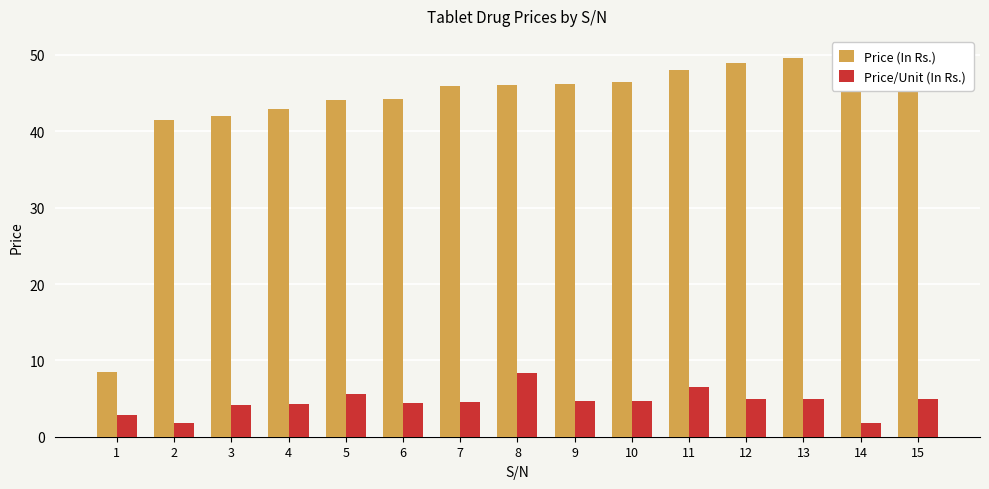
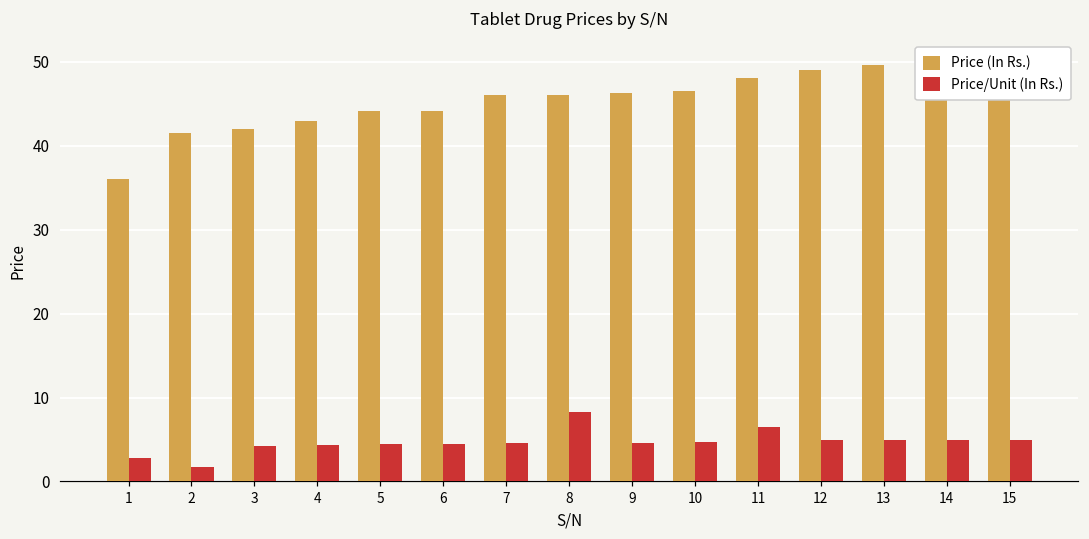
Price (In Rs.), 1: 8 -> 36
Price/Unit (In Rs.), 5: 6 -> 4
Price/Unit (In Rs.), 14: 2 -> 5
